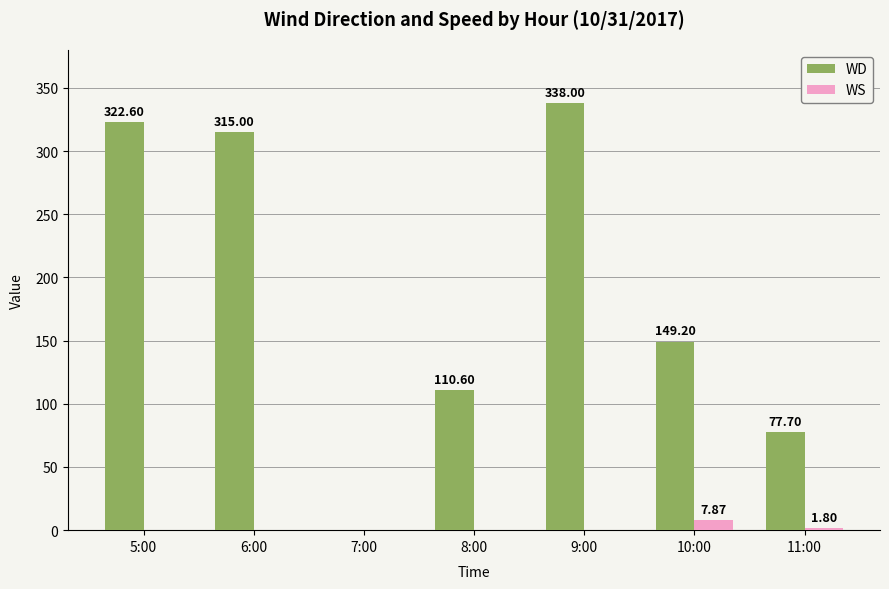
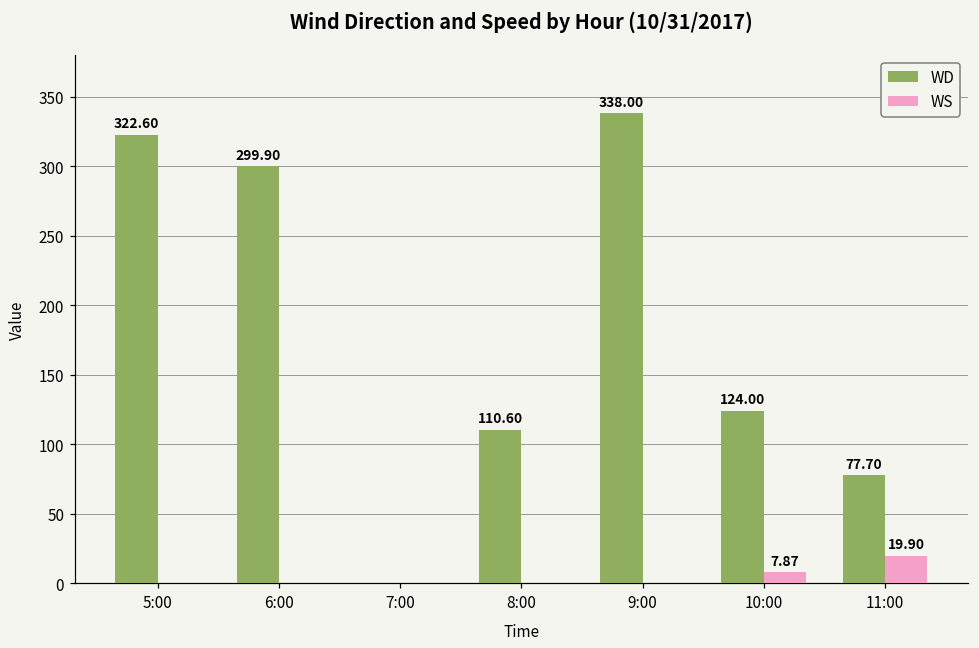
WD, 6:00: 315.00 -> 299.90
WD, 10:00: 149.20 -> 124.00
WS, 11:00: 1.80 -> 19.90
